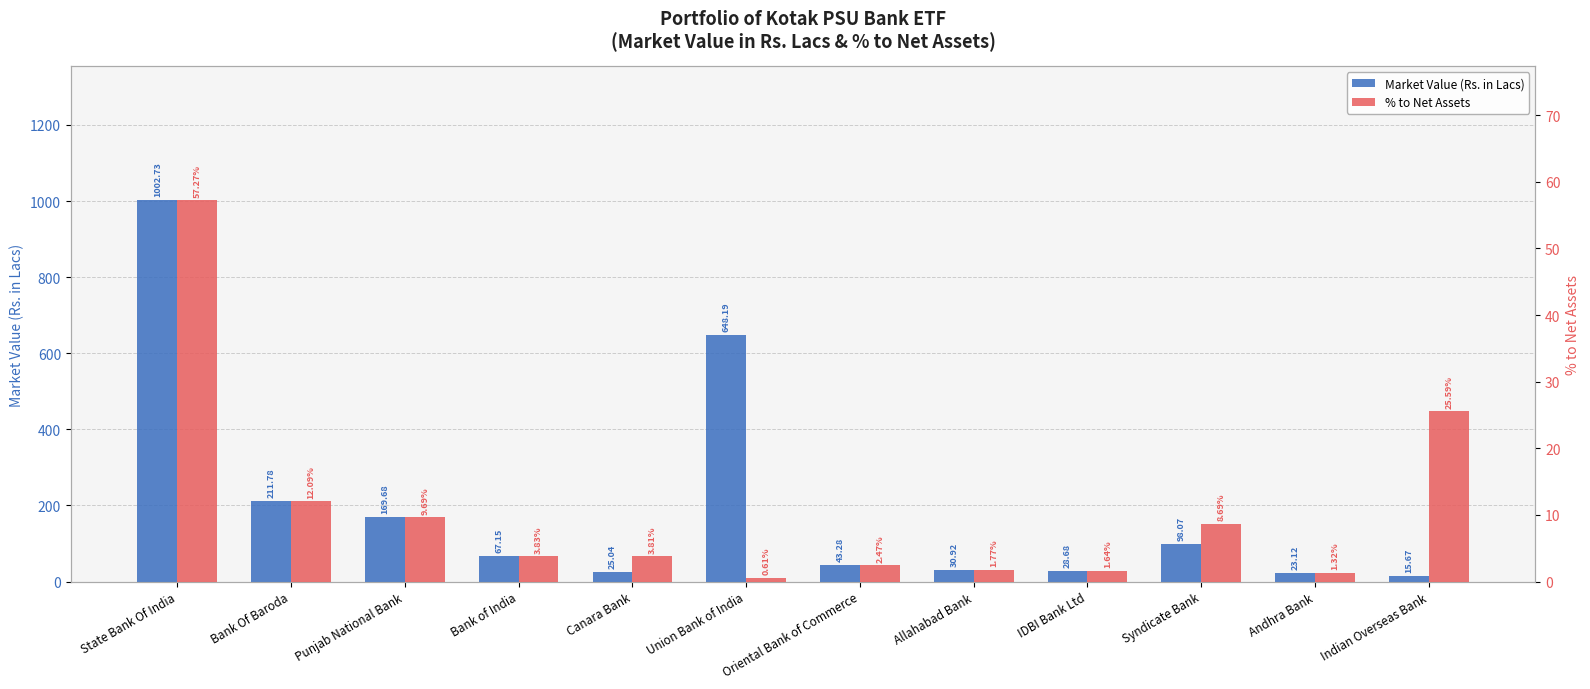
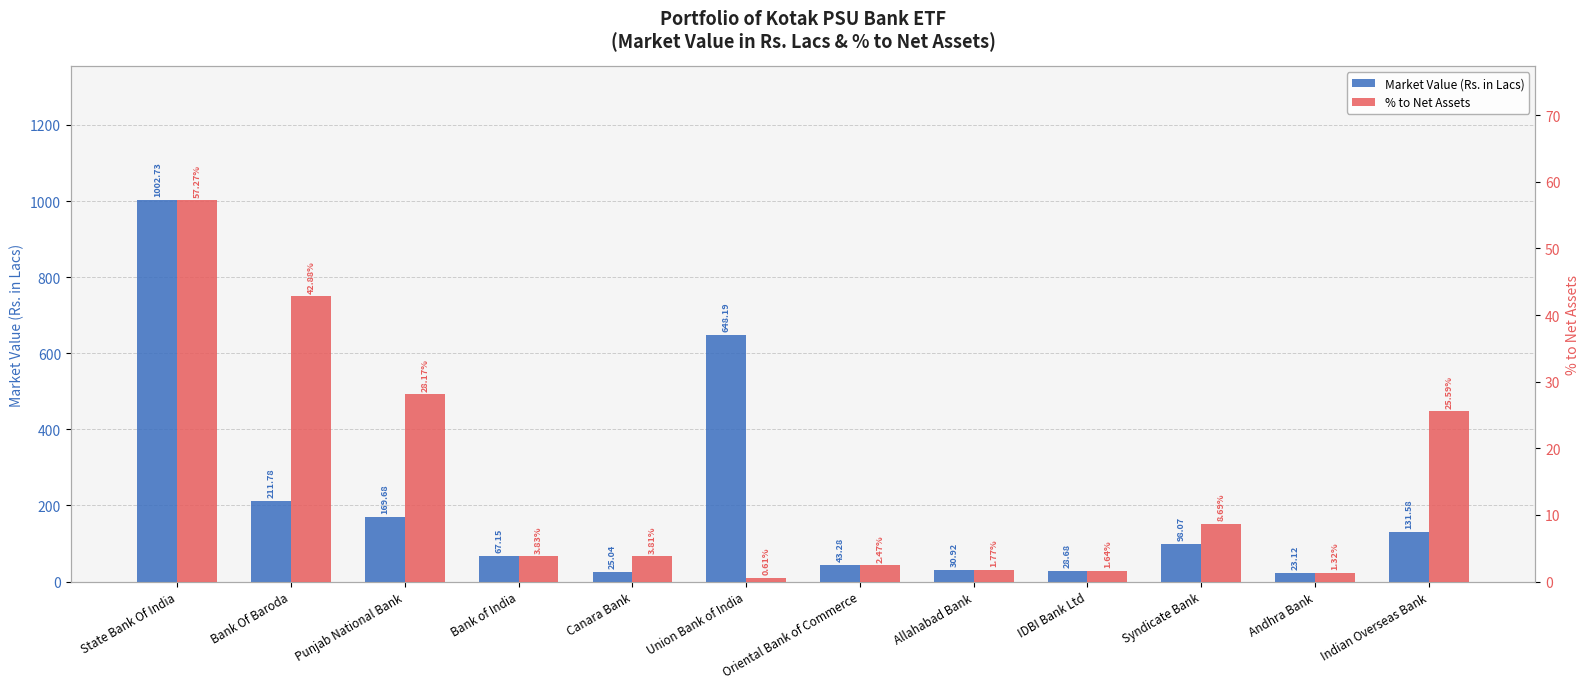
Market Value (Rs. in Lacs), Indian Overseas Bank: 15.67 -> 131.58
% to Net Assets, Bank Of Baroda: 12.09% -> 42.88%
% to Net Assets, Punjab National Bank: 9.69% -> 28.17%
